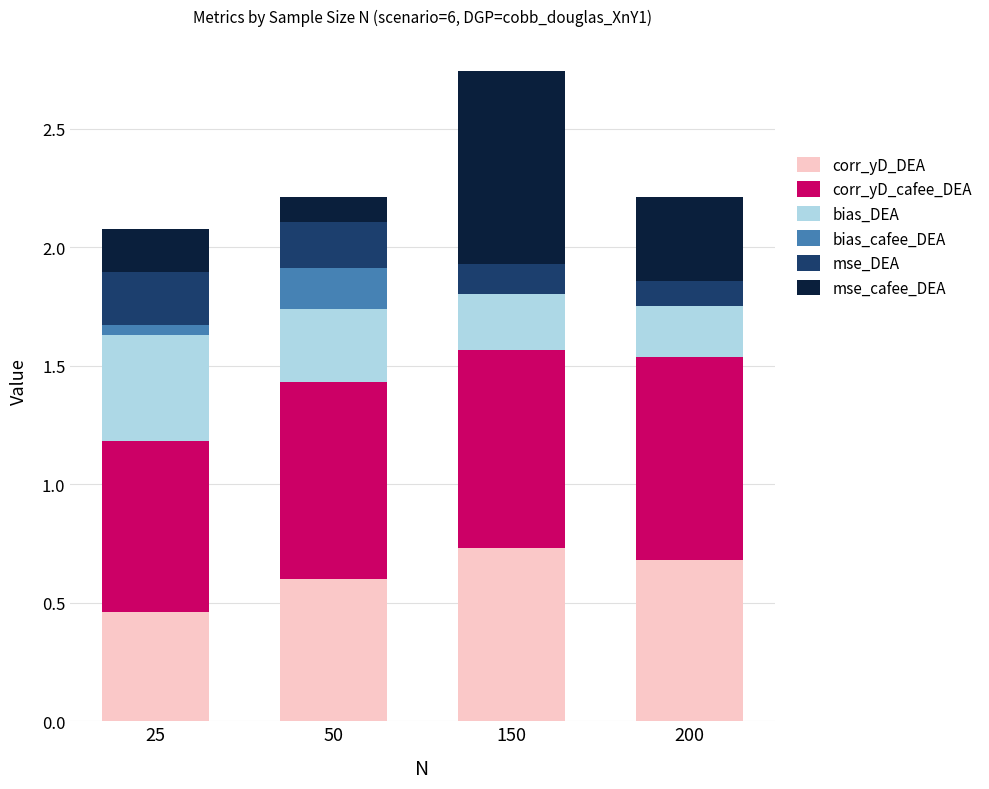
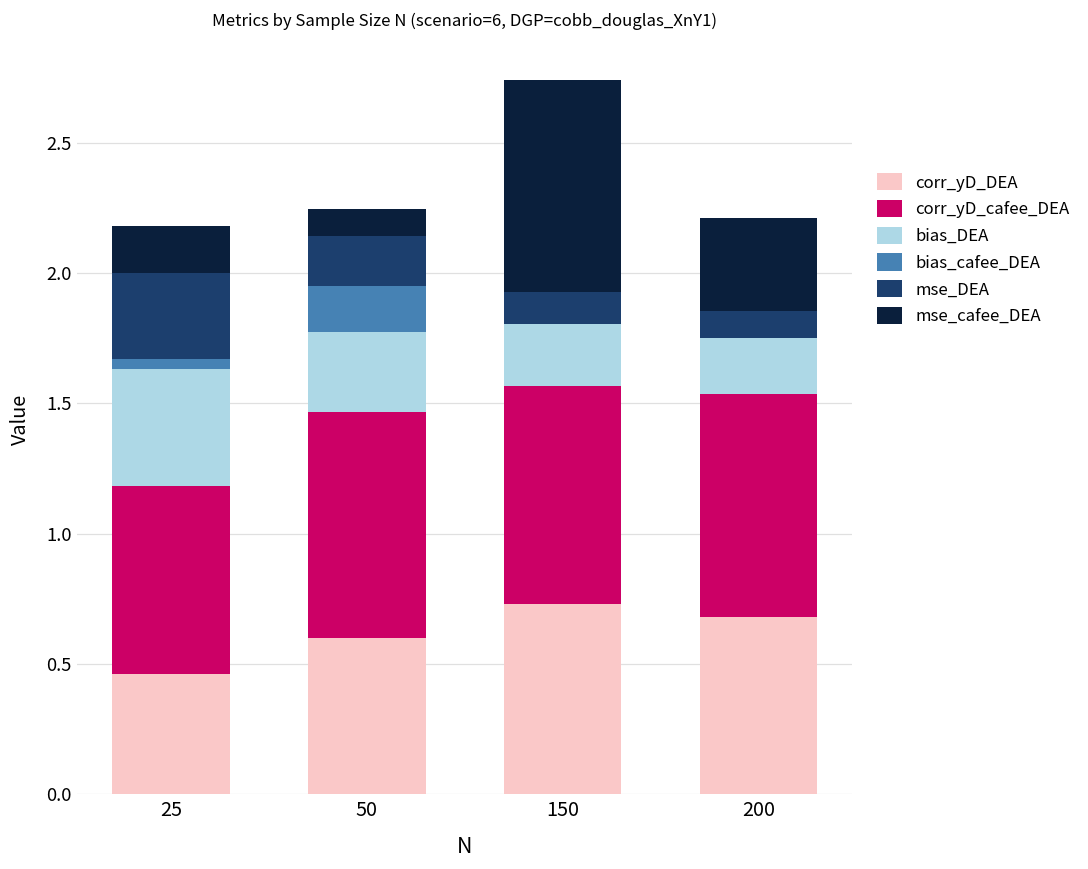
mse_DEA, 25: 0.22 -> 0.33
corr_yD_cafee_DEA, 50: 0.83 -> 0.87
